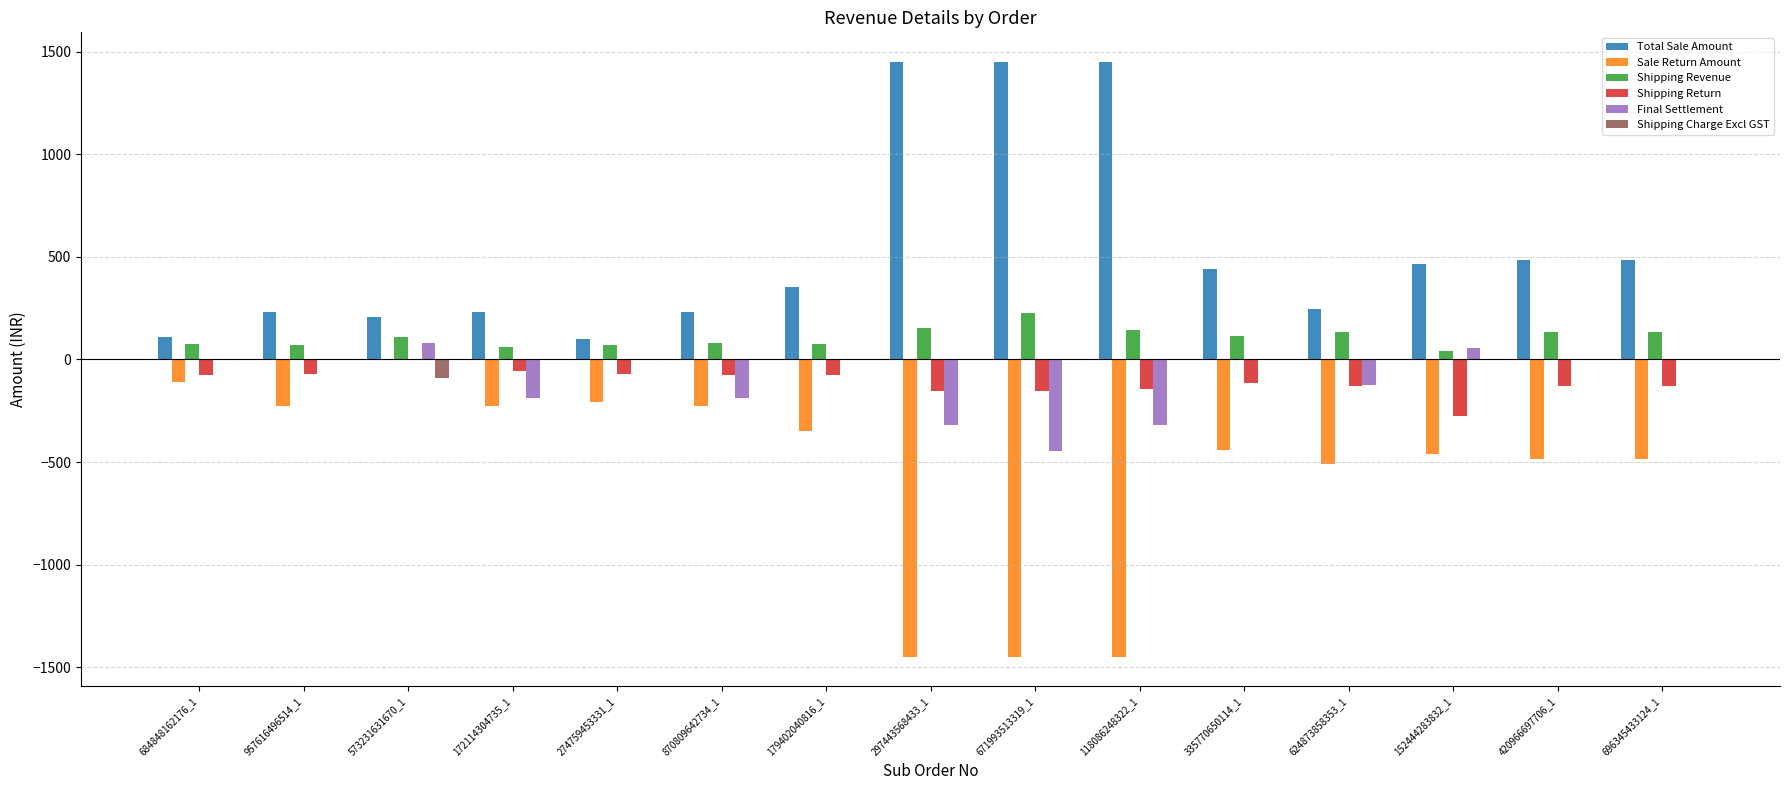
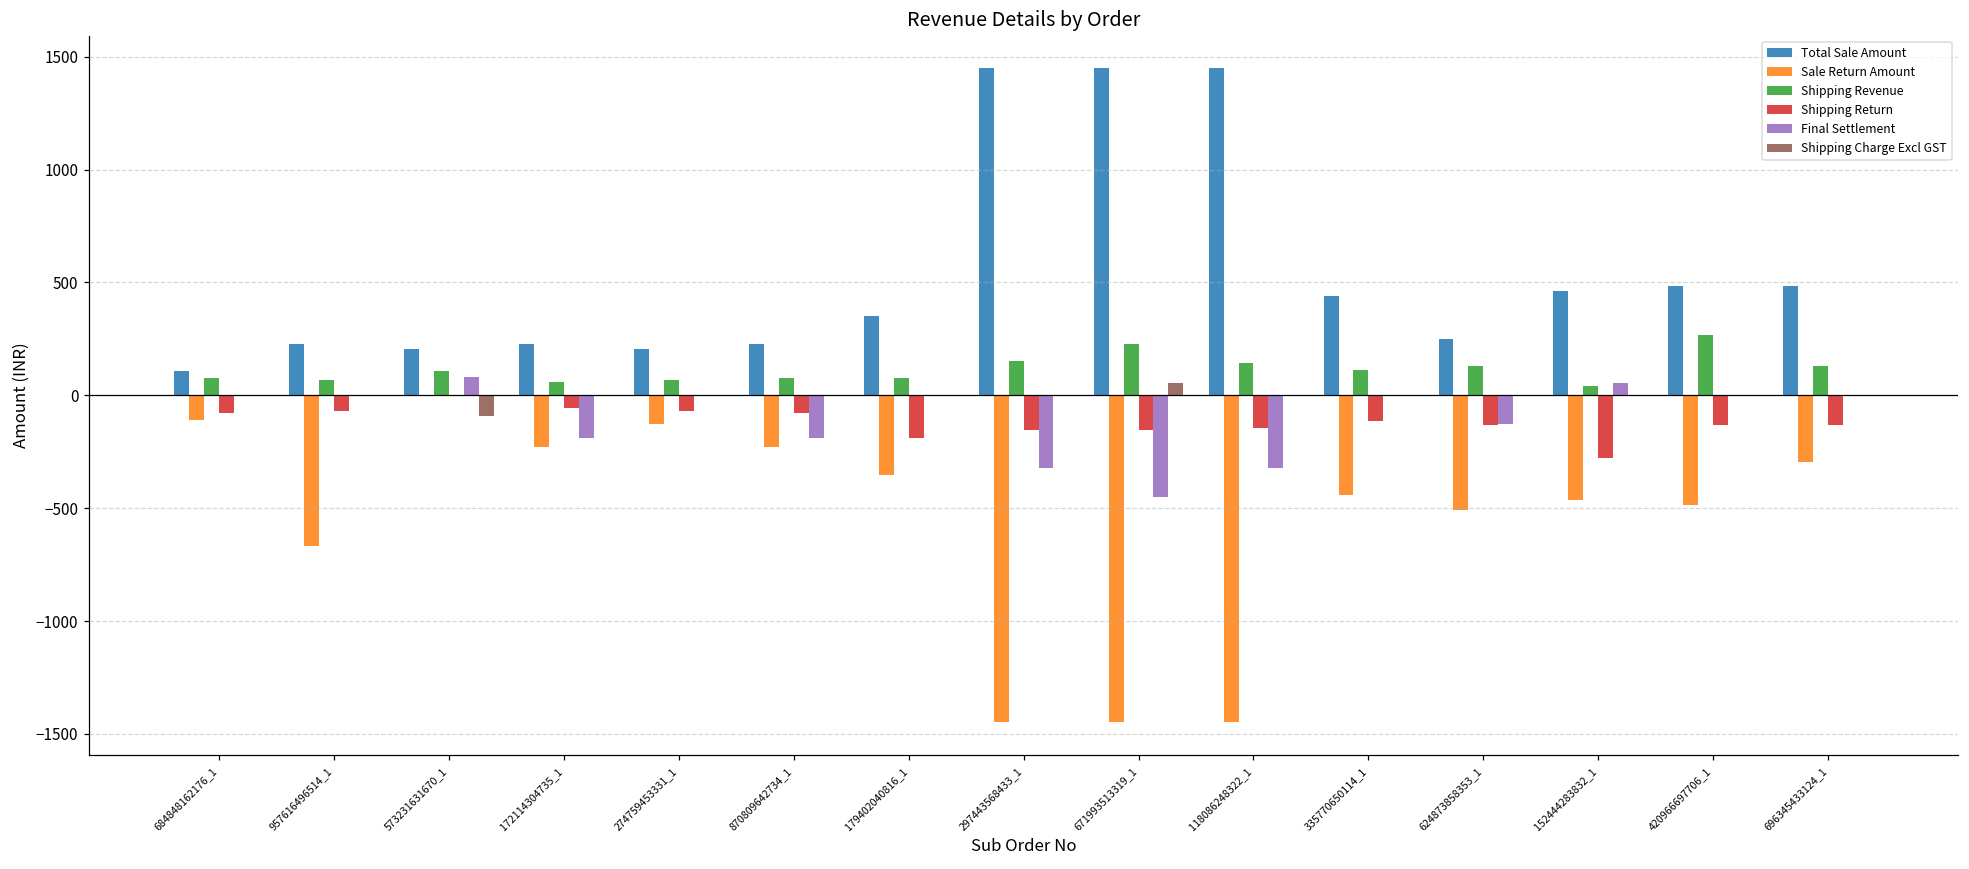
Sale Return Amount, 957616496514_1: -230 -> -670
Total Sale Amount, 274759453331_1: 100 -> 210
Sale Return Amount, 274759453331_1: -210 -> -130
Shipping Return, 179402040816_1: -80 -> -190
Shipping Charge Excl GST, 671993513319_1: 0 -> 60
Shipping Revenue, 420966697706_1: 130 -> 270
Sale Return Amount, 696345433124_1: -490 -> -300
